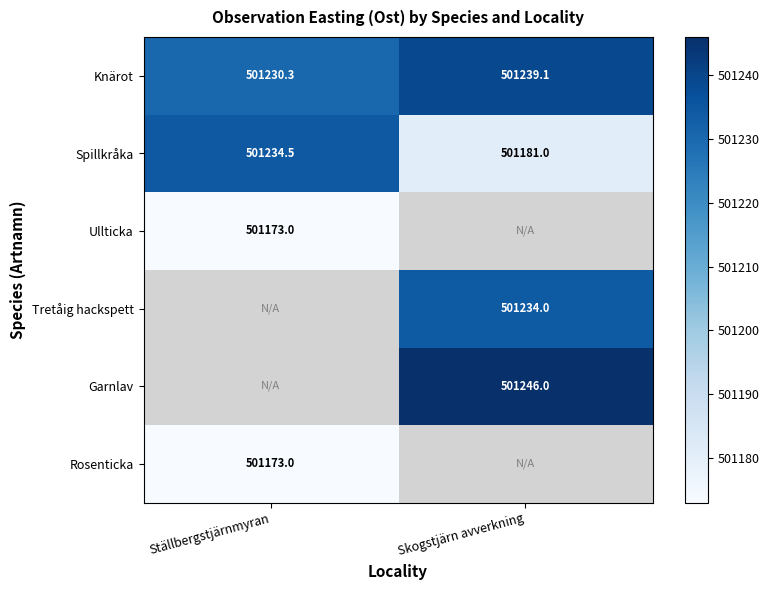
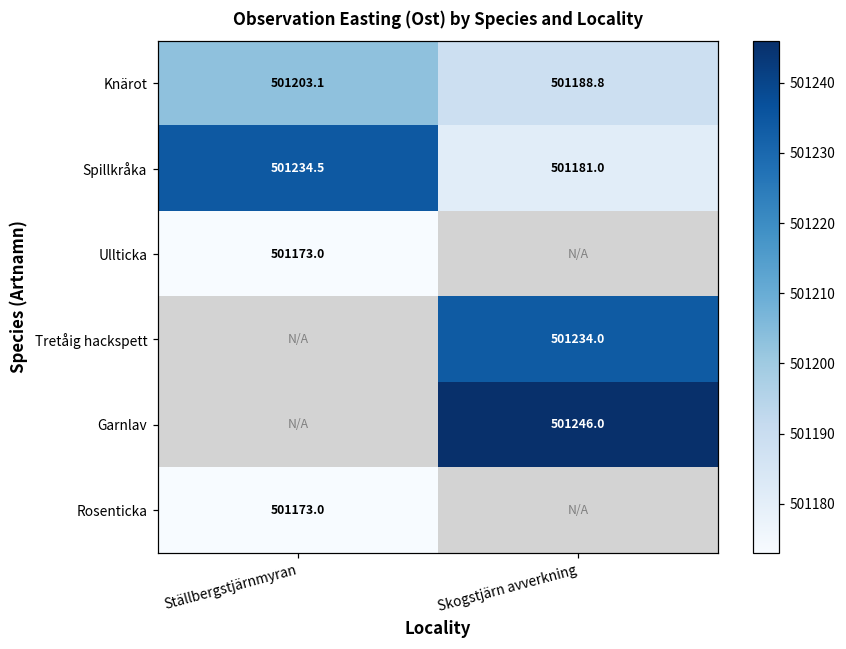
Knärot, Ställbergstjärnmyran: 501230.3 -> 501203.1
Knärot, Skogstjärn avverkning: 501239.1 -> 501188.8
